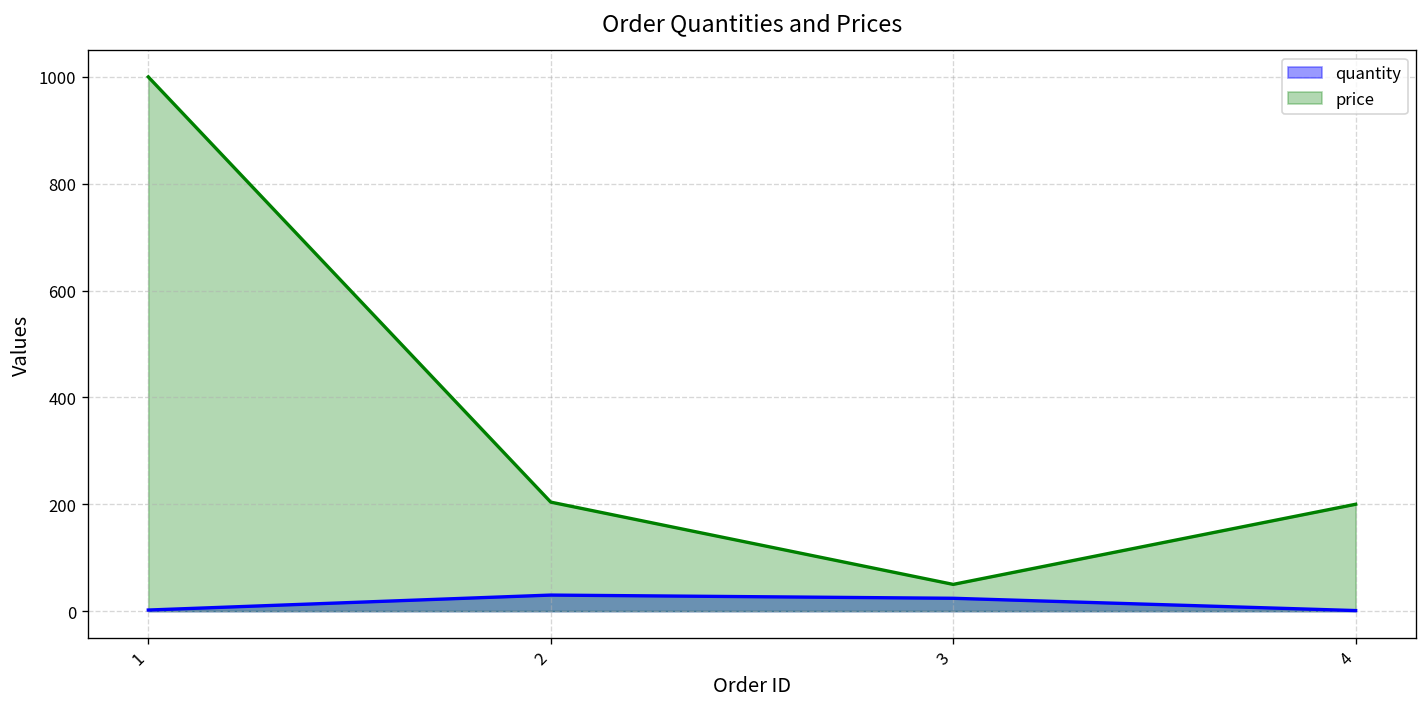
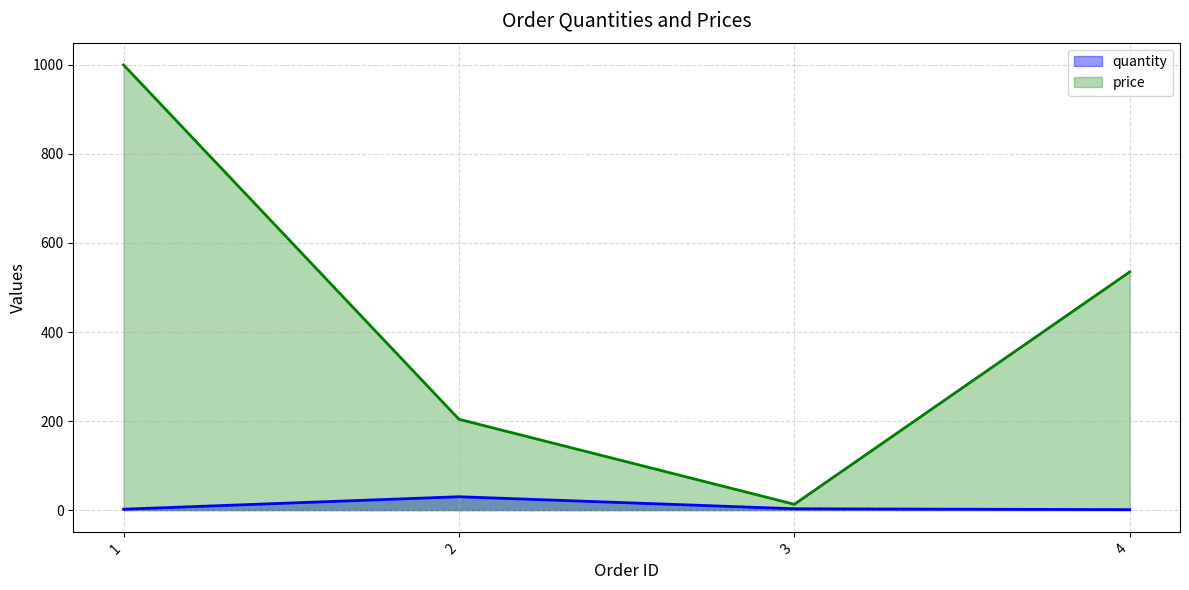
quantity, 3: 20 -> 0
price, 3: 50 -> 10
price, 4: 200 -> 540
